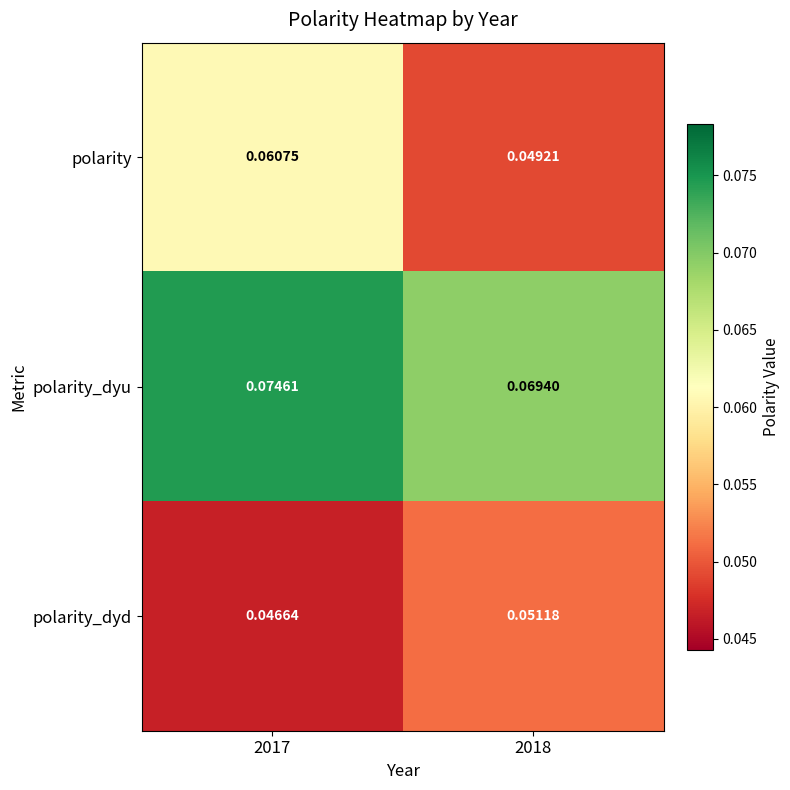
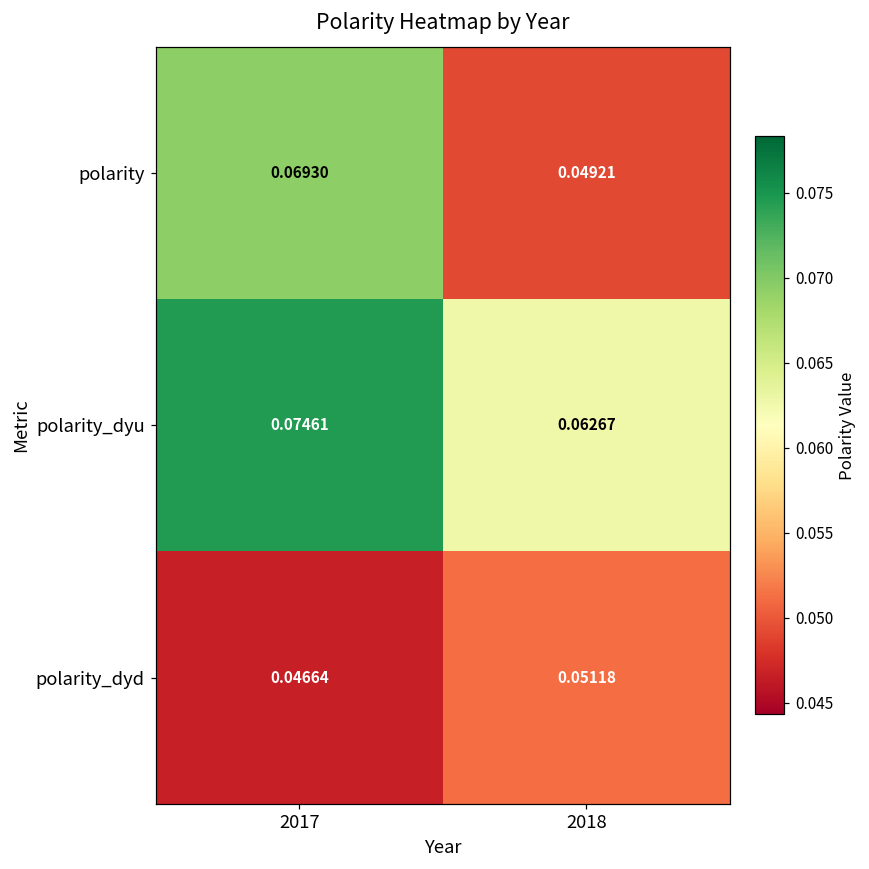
polarity, 2017: 0.06075 -> 0.06930
polarity_dyu, 2018: 0.06940 -> 0.06267
